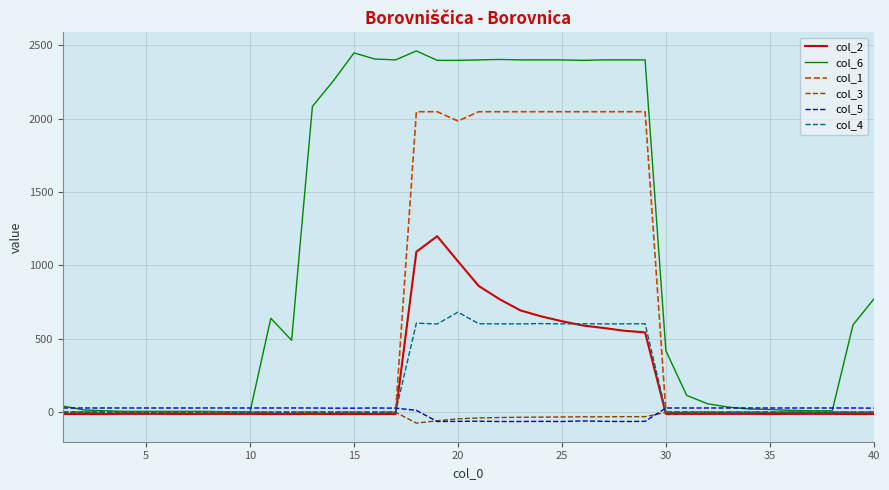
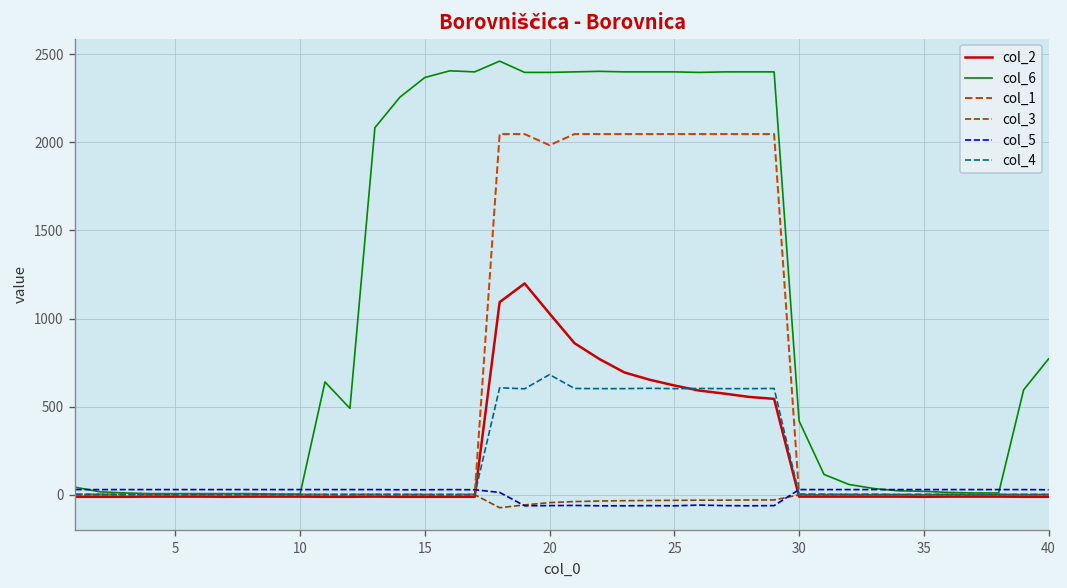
col_6, 15: 2450 -> 2370
